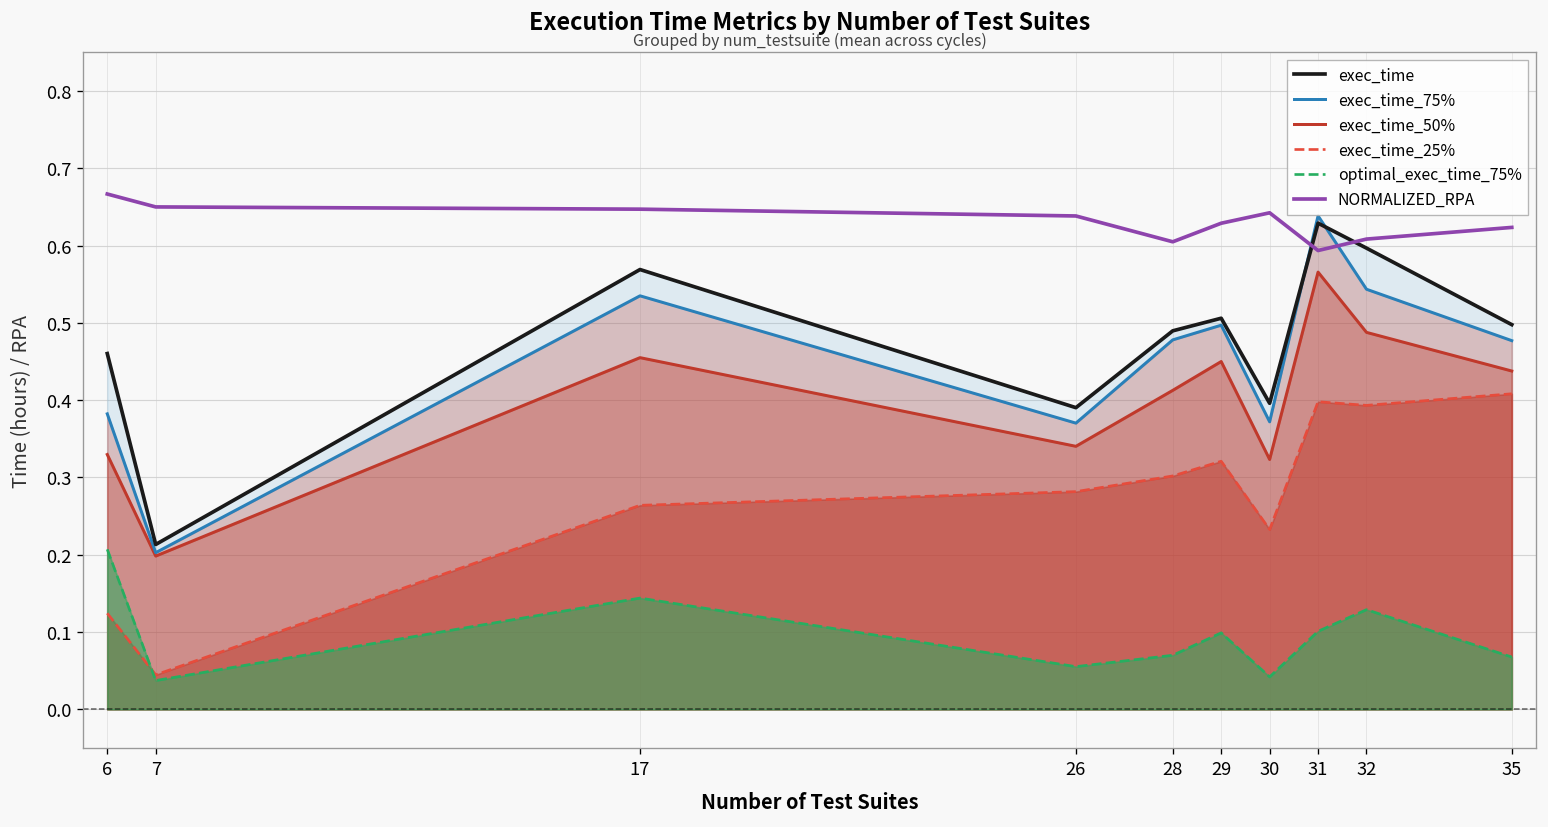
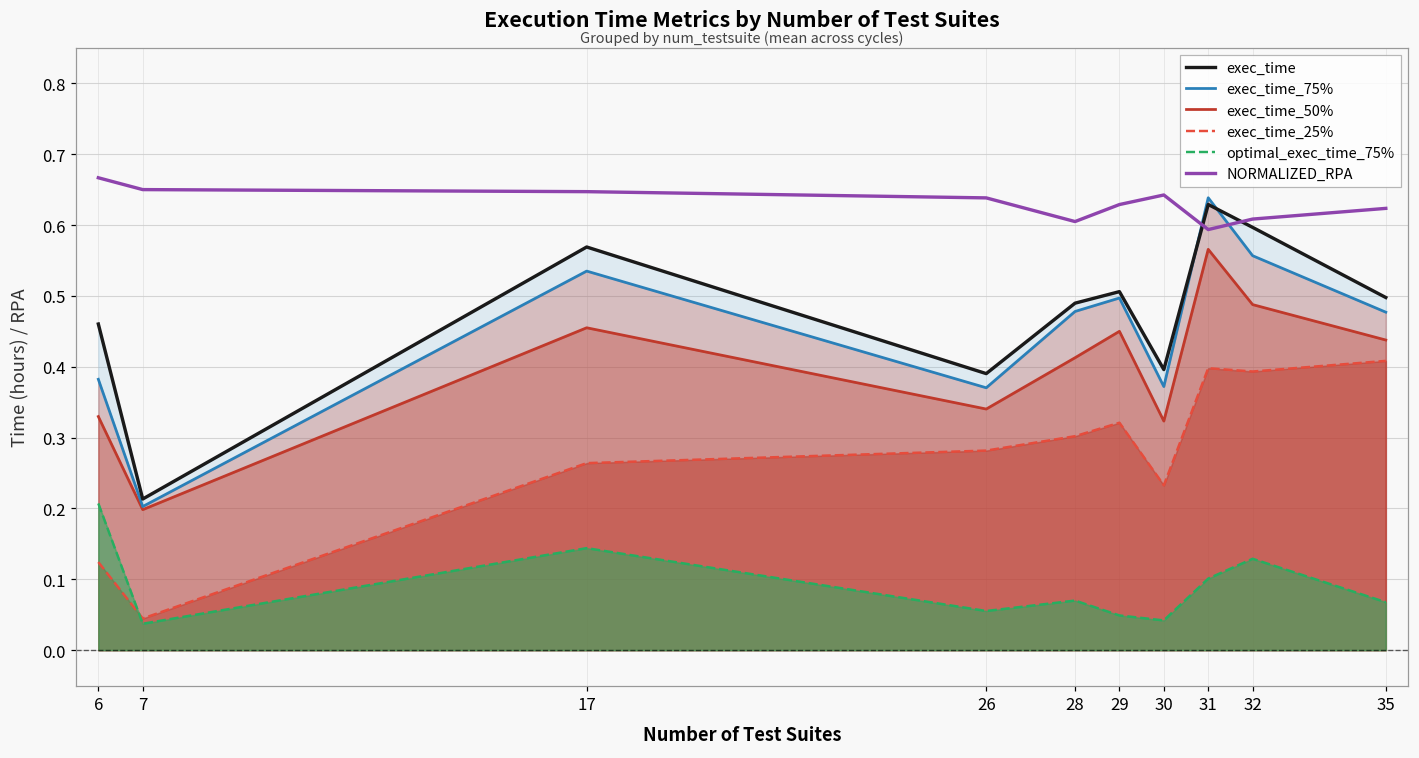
optimal_exec_time_75%, 29: 0.10 -> 0.05
exec_time_75%, 32: 0.54 -> 0.56
